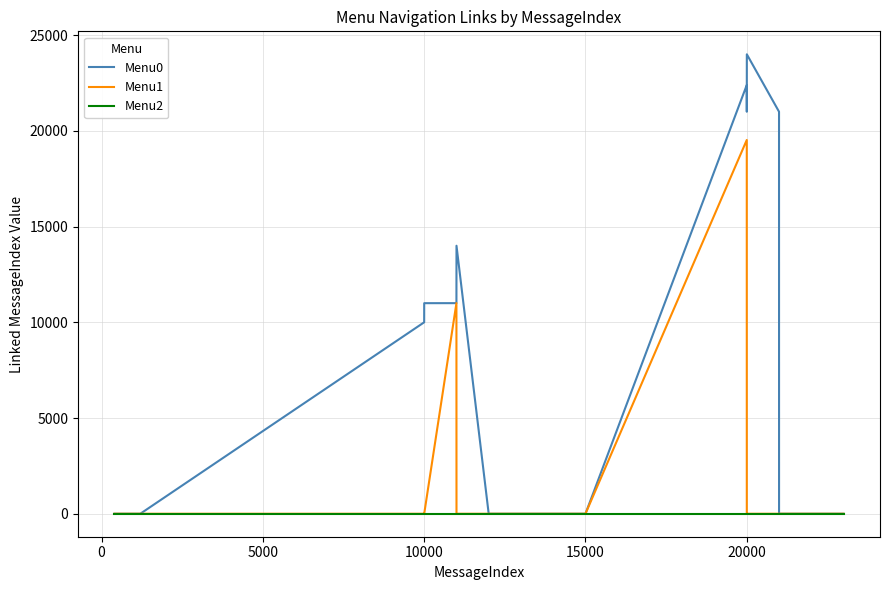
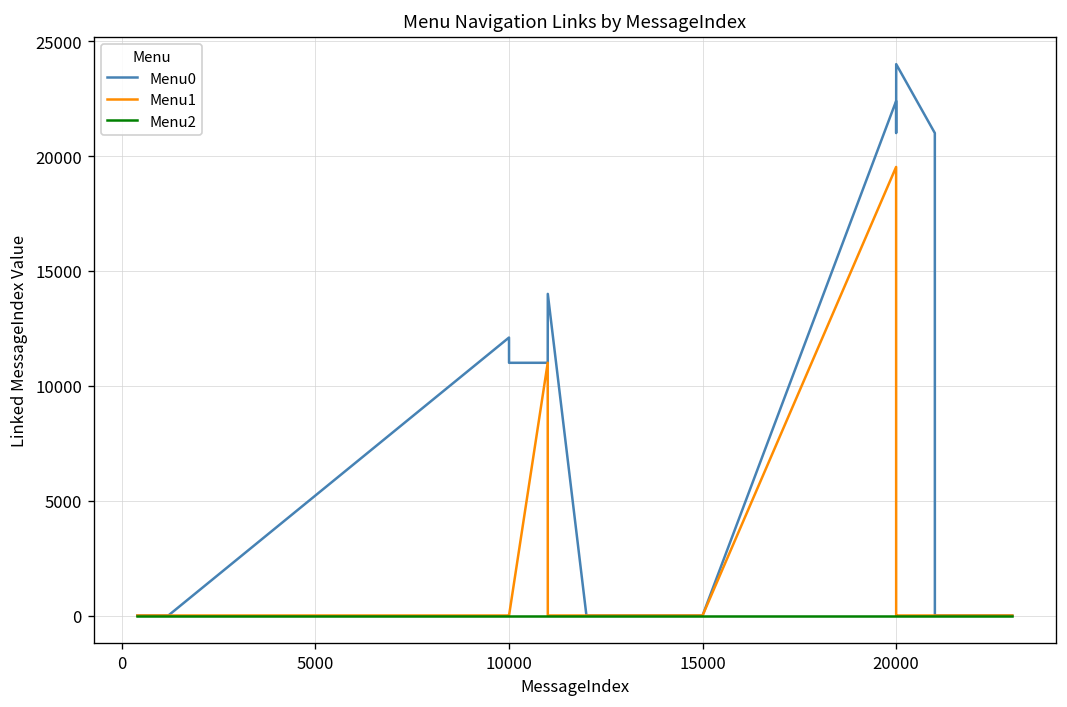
Menu0, 10000: 10000 -> 12100
